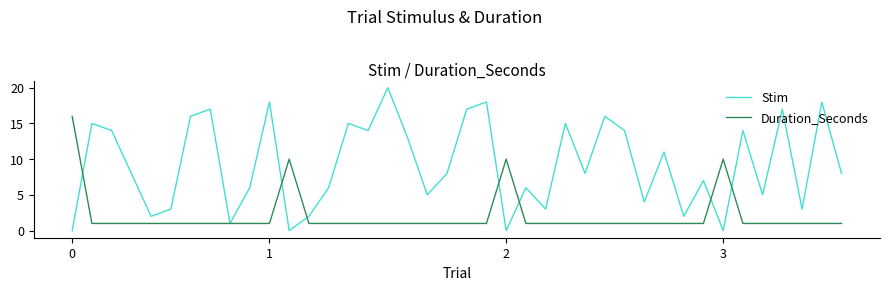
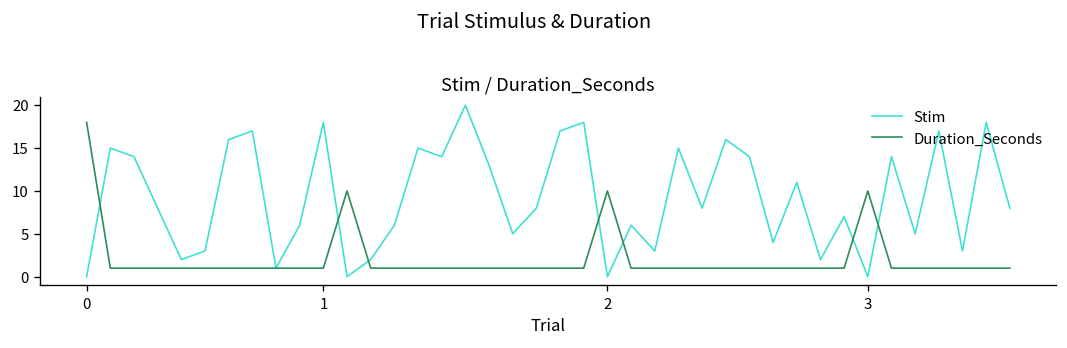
Duration_Seconds, 0: 16 -> 18
